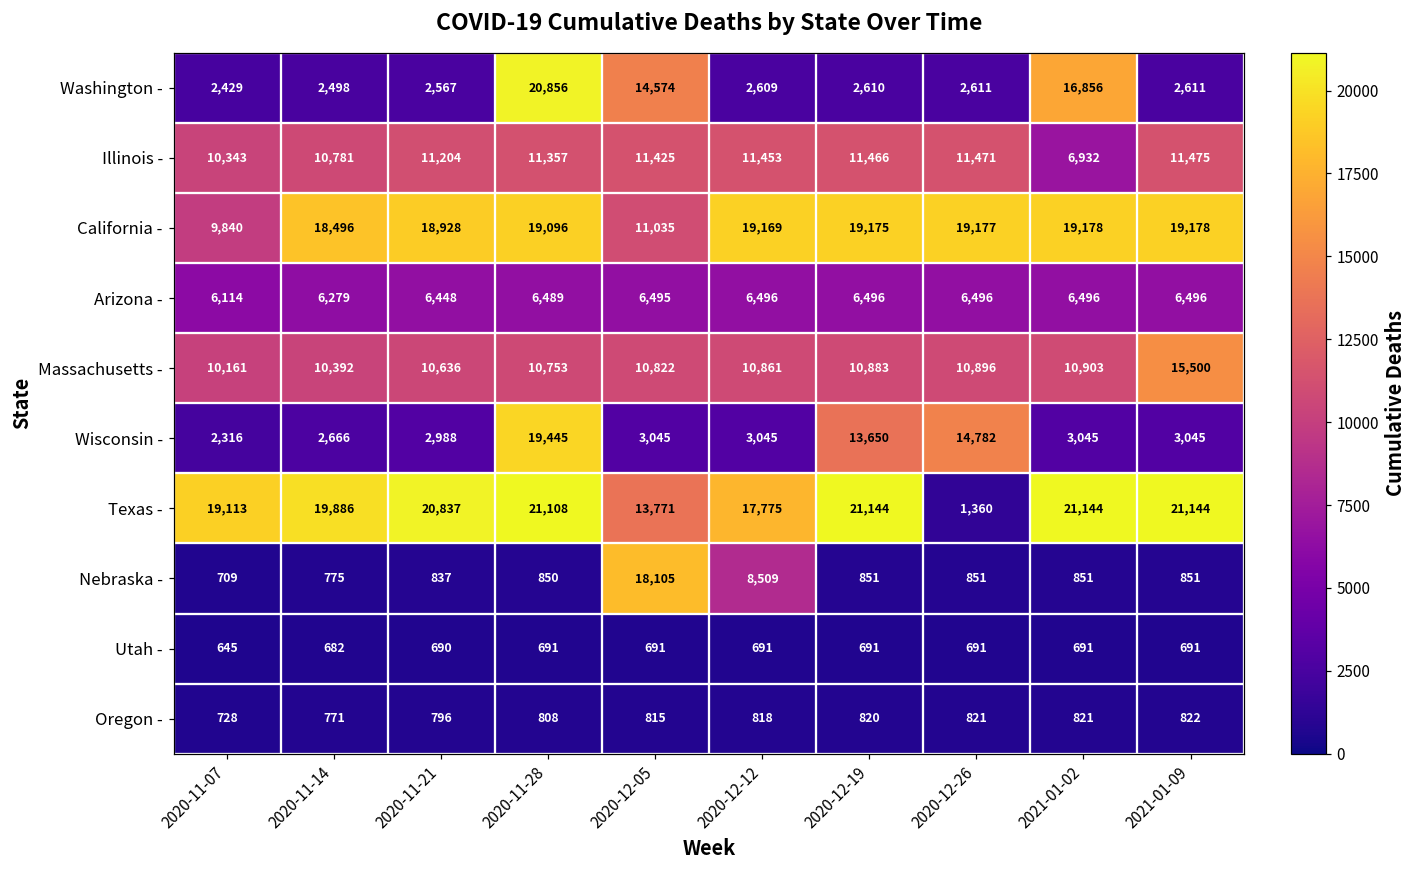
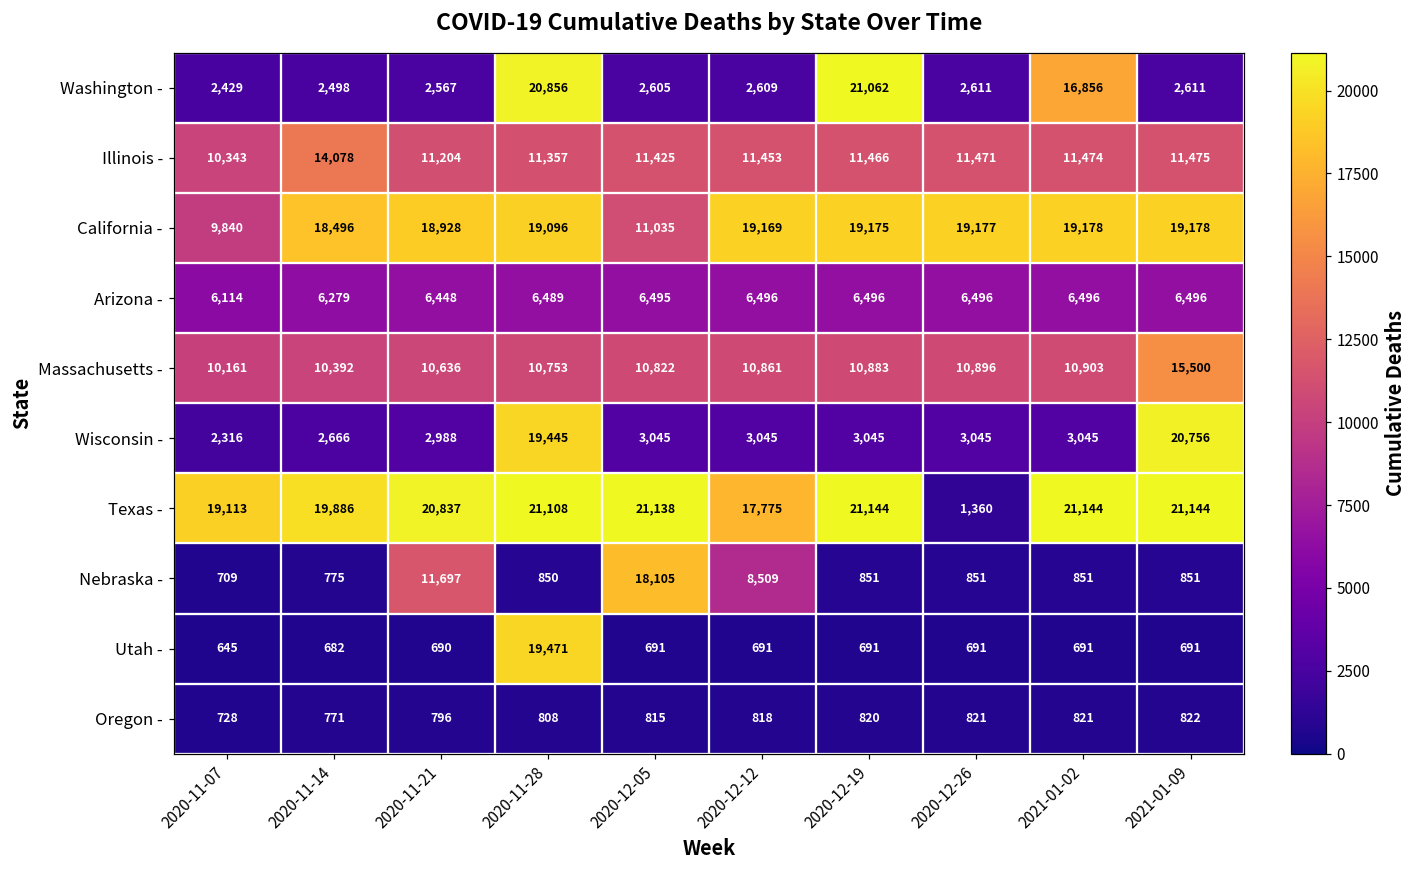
Washington -, 2020-12-05: 14,574 -> 2,605
Washington -, 2020-12-19: 2,610 -> 21,062
Illinois -, 2020-11-14: 10,781 -> 14,078
Illinois -, 2021-01-02: 6,932 -> 11,474
Wisconsin -, 2020-12-19: 13,650 -> 3,045
Wisconsin -, 2020-12-26: 14,782 -> 3,045
Wisconsin -, 2021-01-09: 3,045 -> 20,756
Texas -, 2020-12-05: 13,771 -> 21,138
Nebraska -, 2020-11-21: 837 -> 11,697
Utah -, 2020-11-28: 691 -> 19,471
